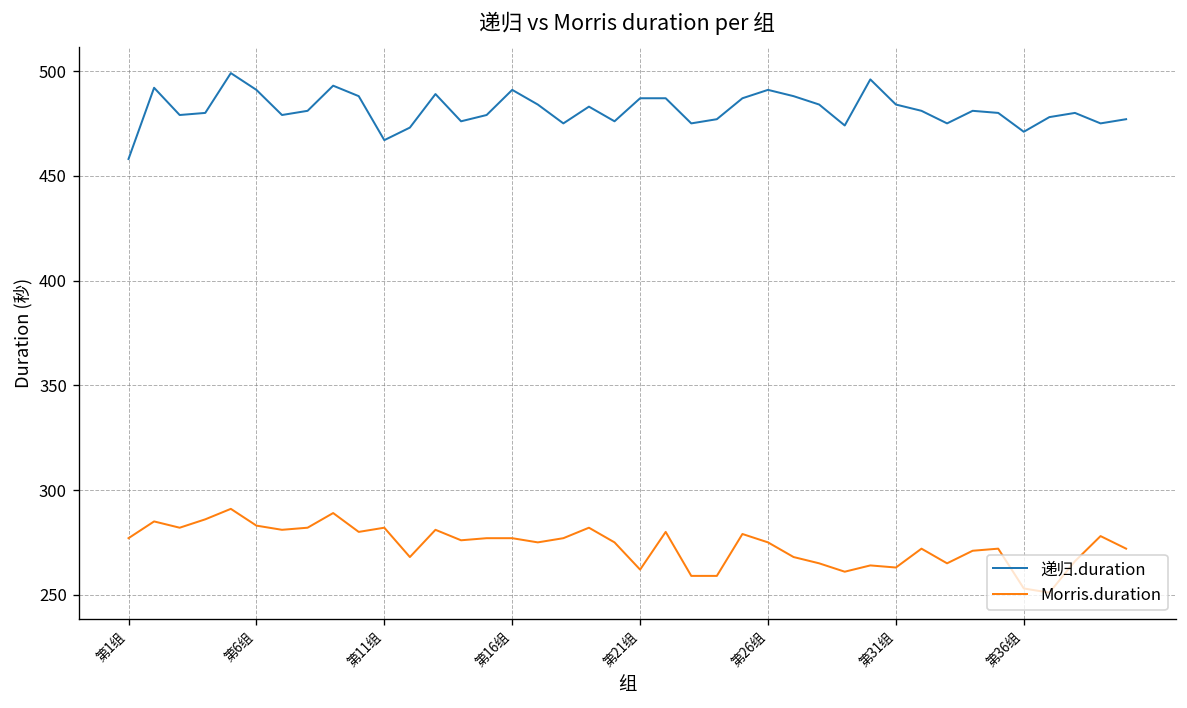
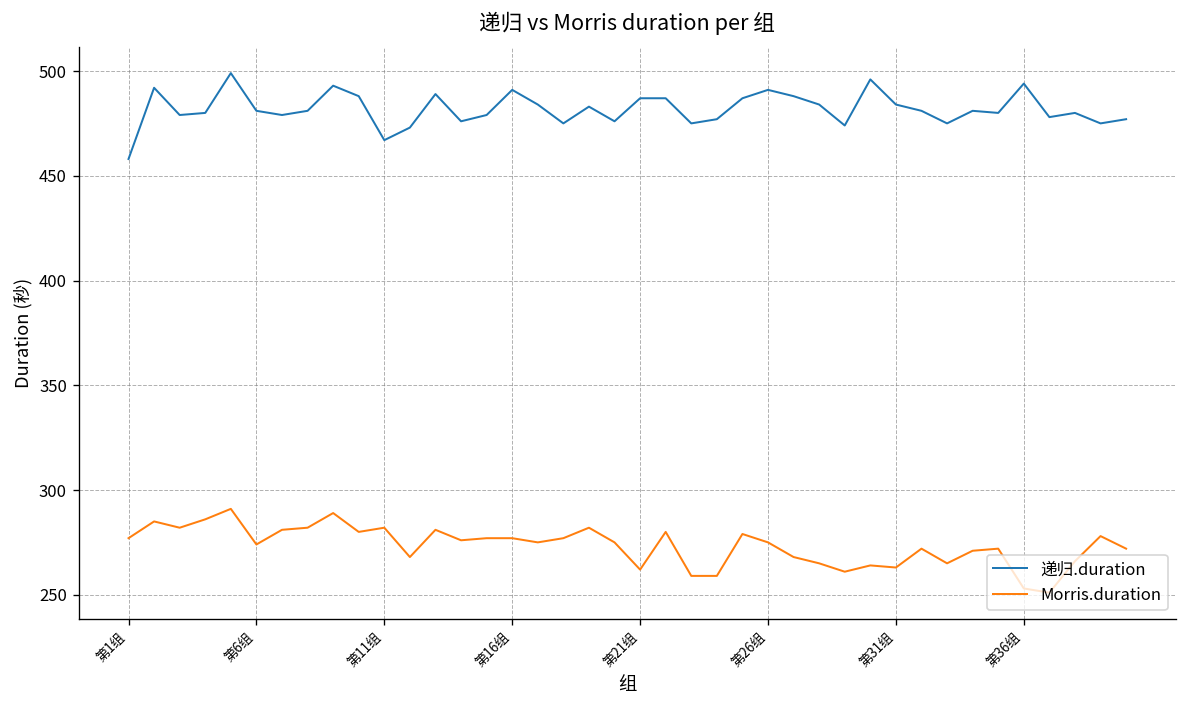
递归.duration, 第6组: 491 -> 481
Morris.duration, 第6组: 283 -> 274
递归.duration, 第36组: 471 -> 494
